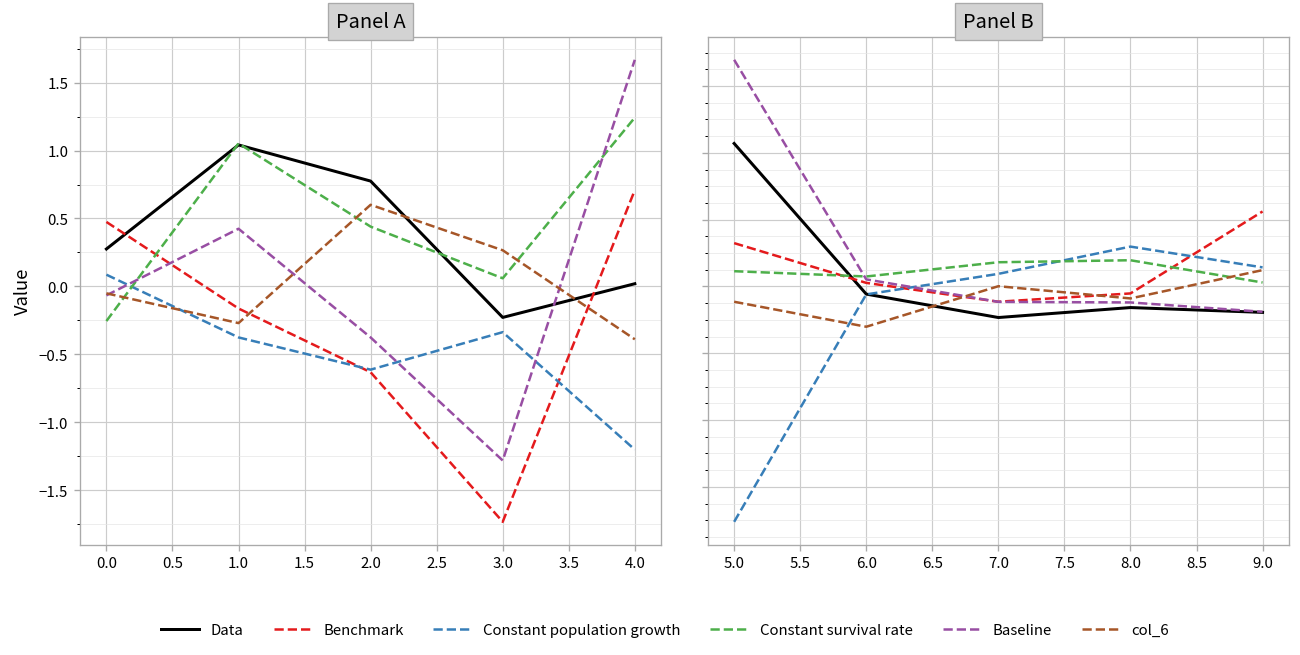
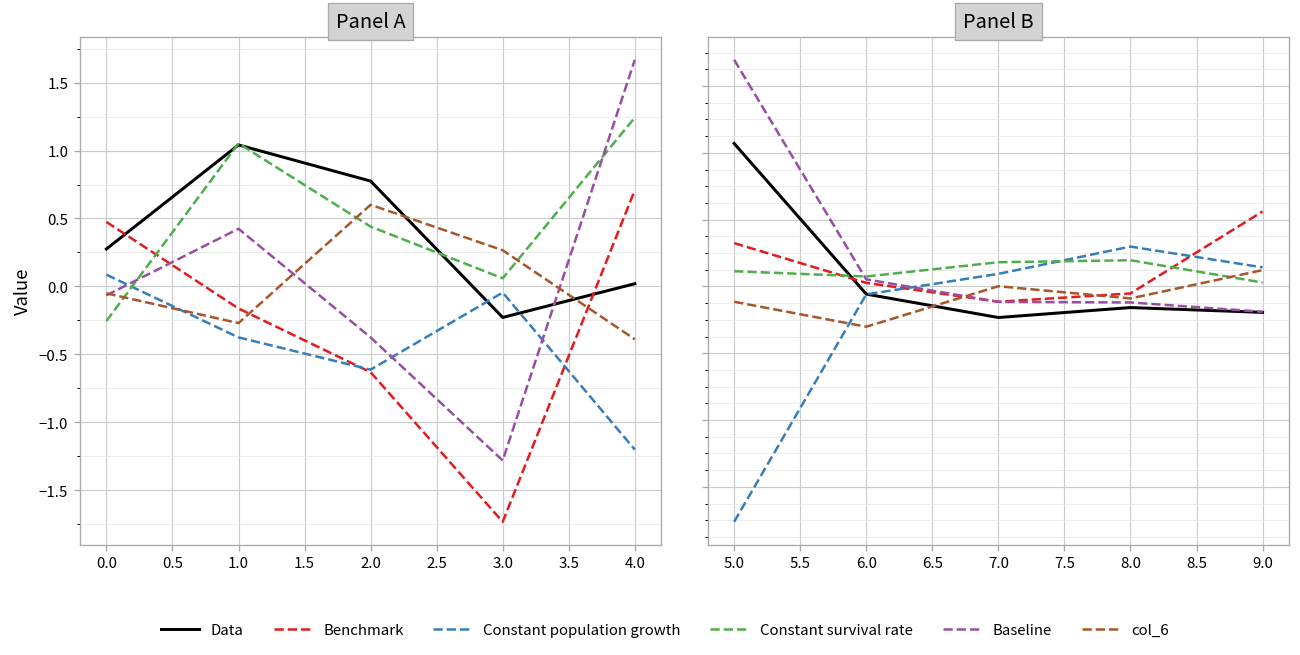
Panel A, Constant population growth, 3.0: -0.34 -> -0.04
